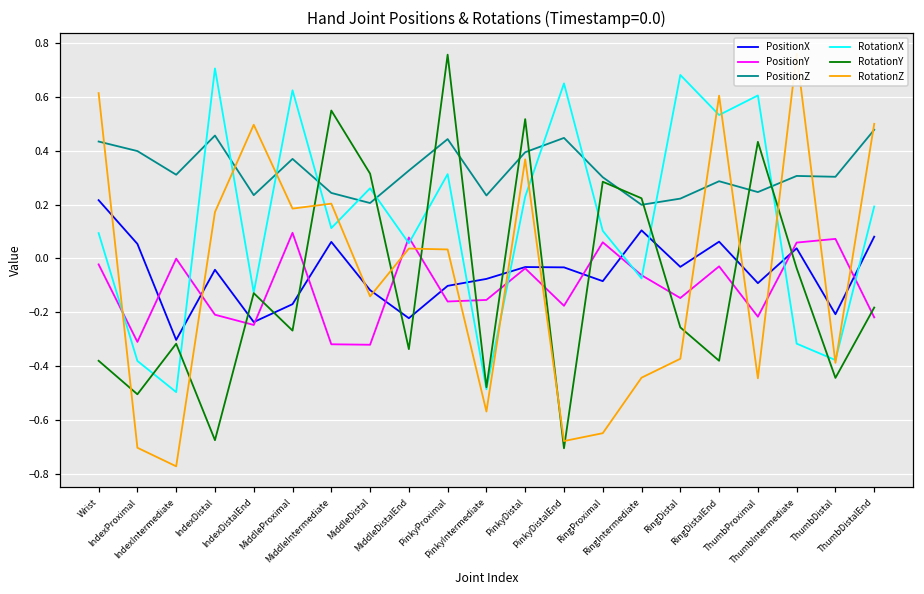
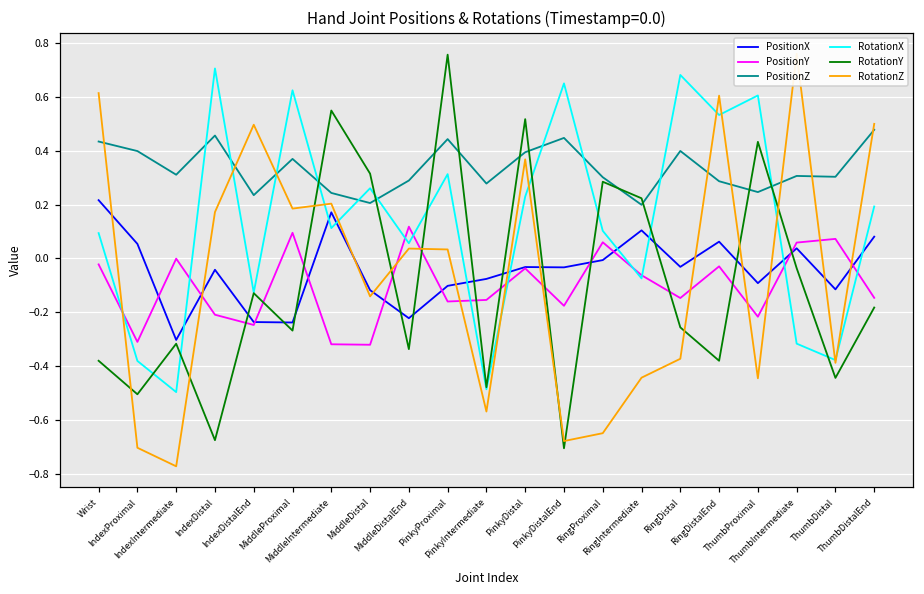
PositionX, MiddleProximal: -0.17 -> -0.24
PositionX, MiddleIntermediate: 0.06 -> 0.17
PositionY, MiddleDistalEnd: 0.08 -> 0.12
PositionZ, MiddleDistalEnd: 0.33 -> 0.29
PositionZ, PinkyIntermediate: 0.23 -> 0.28
PositionX, RingProximal: -0.08 -> -0.01
PositionZ, RingDistal: 0.22 -> 0.40
PositionX, ThumbDistal: -0.21 -> -0.11
PositionY, ThumbDistalEnd: -0.22 -> -0.15
